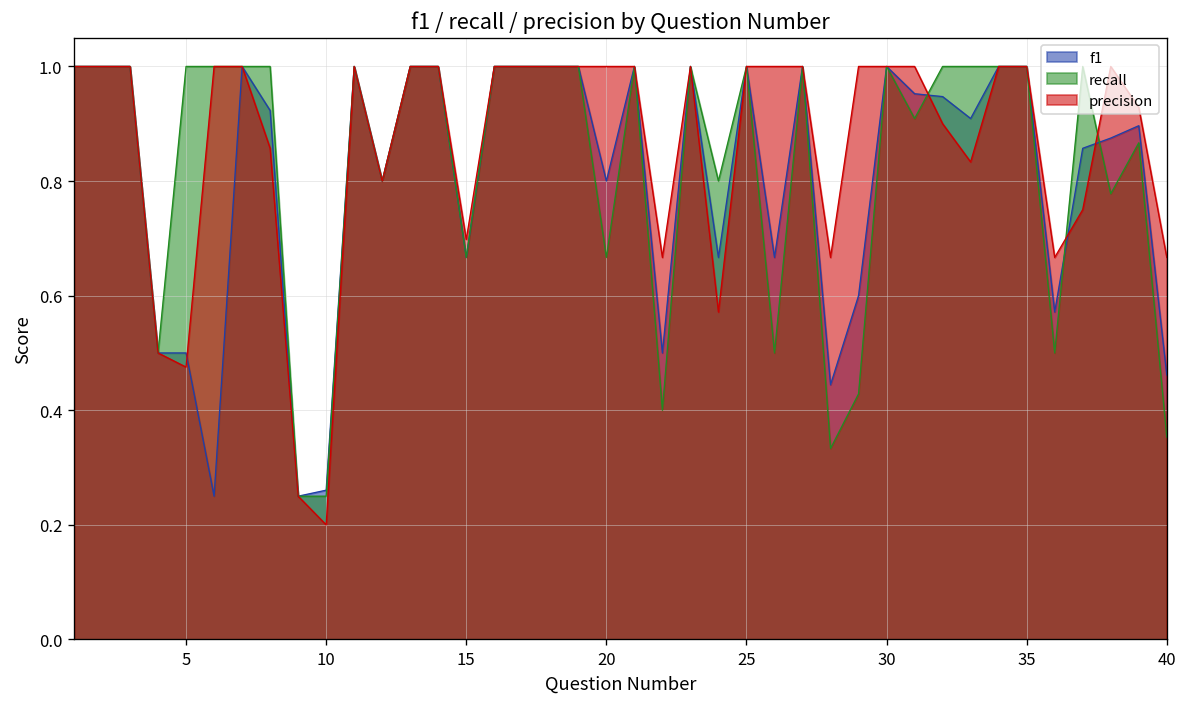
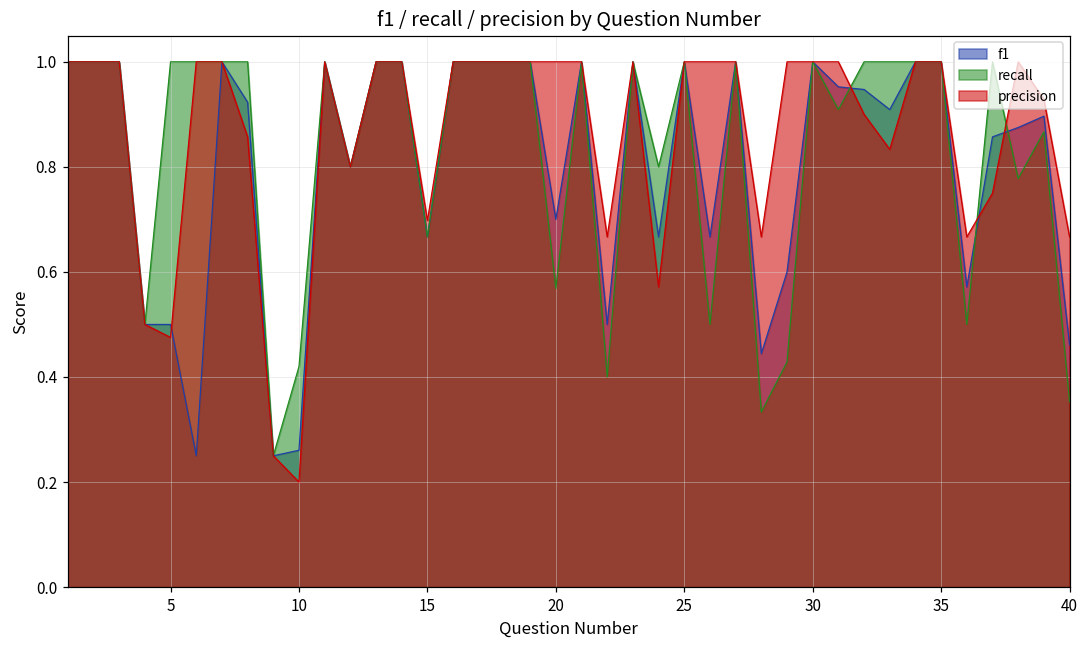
recall, 10: 0.25 -> 0.42
f1, 20: 0.8 -> 0.7
recall, 20: 0.67 -> 0.57
